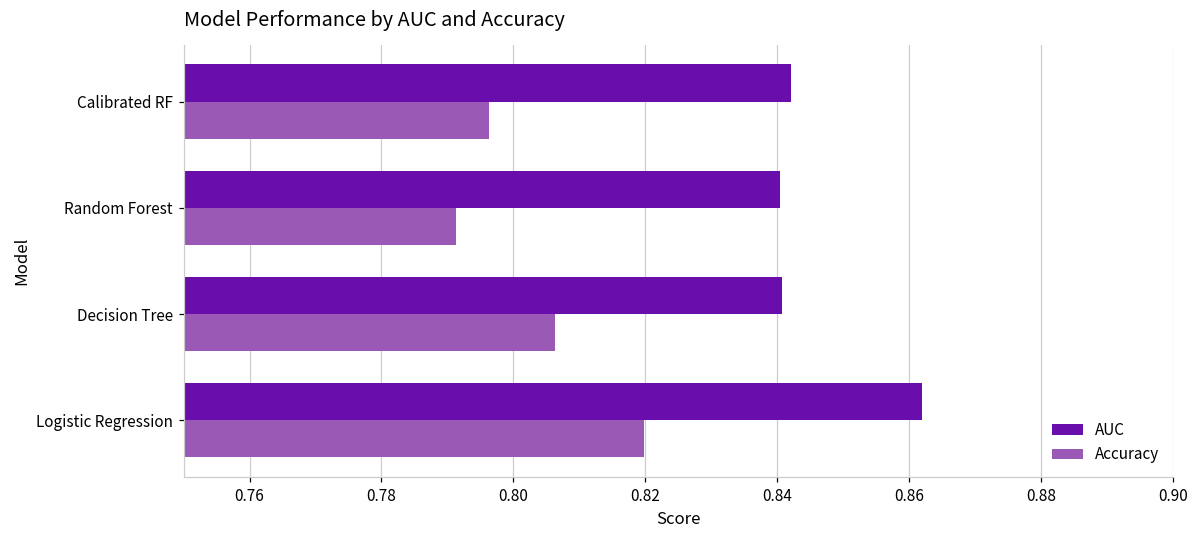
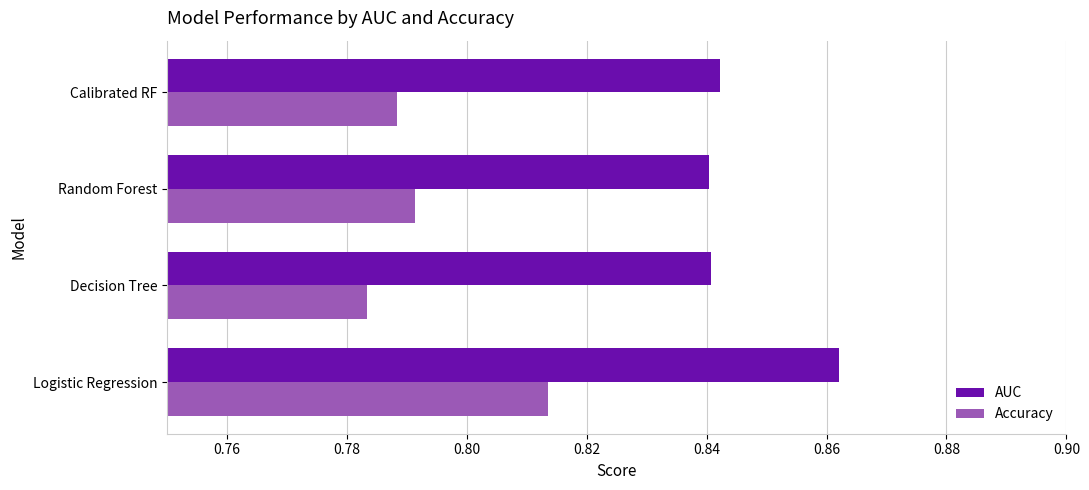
Accuracy, Calibrated RF: 0.796 -> 0.788
Accuracy, Decision Tree: 0.806 -> 0.783
Accuracy, Logistic Regression: 0.820 -> 0.814
